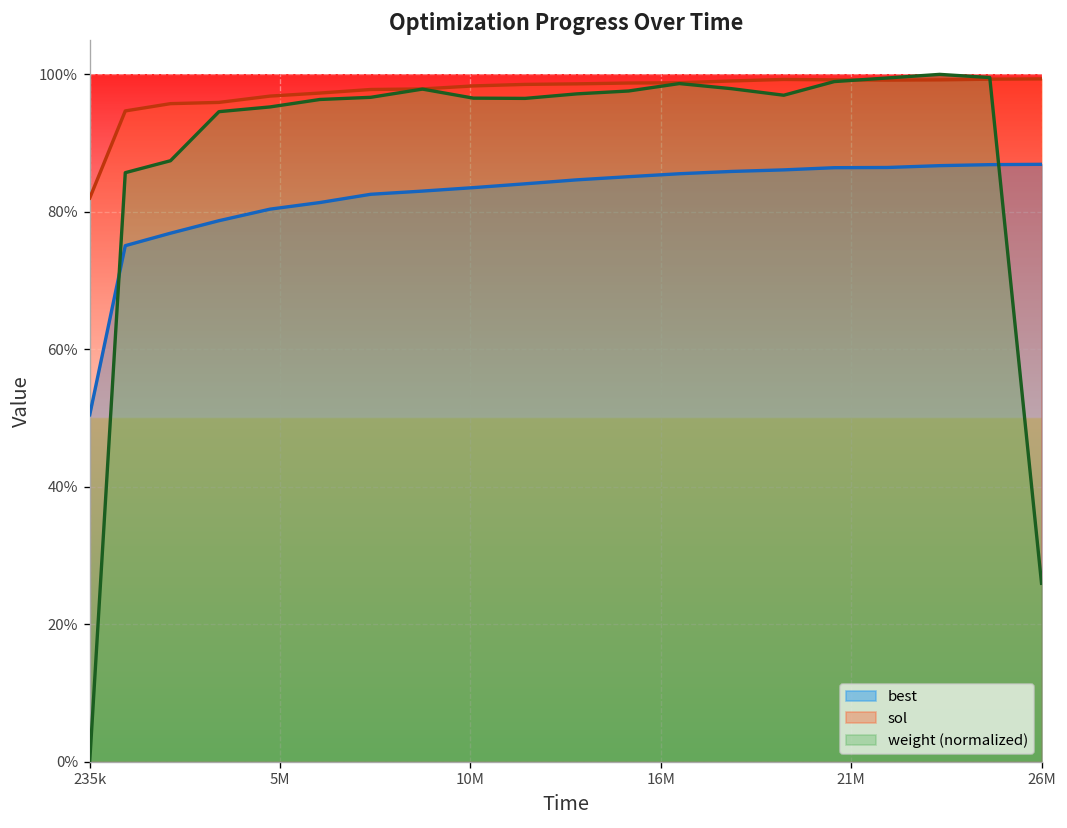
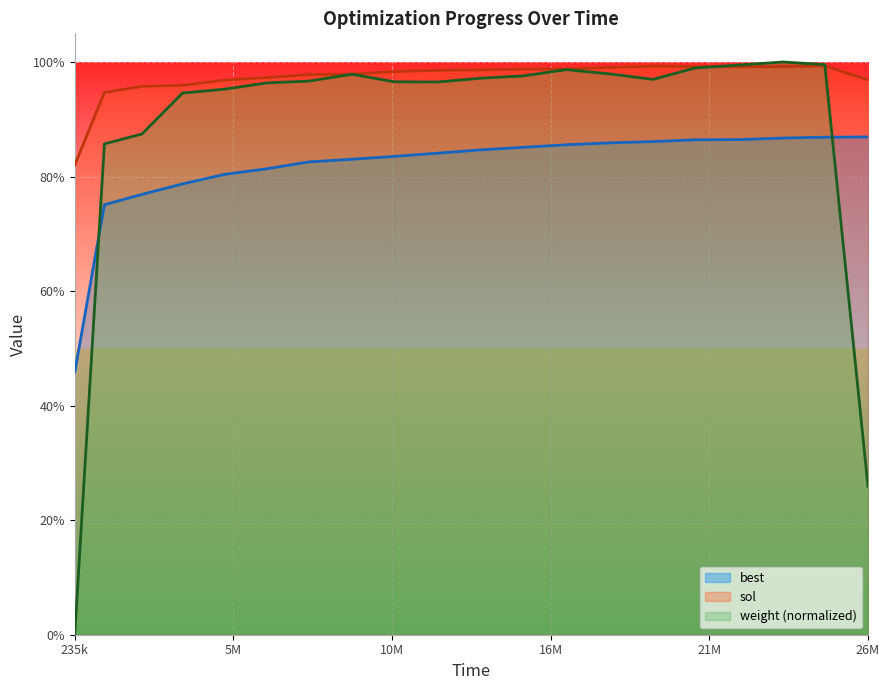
best, 235k: 50% -> 46%
sol, 26M: 99% -> 97%
